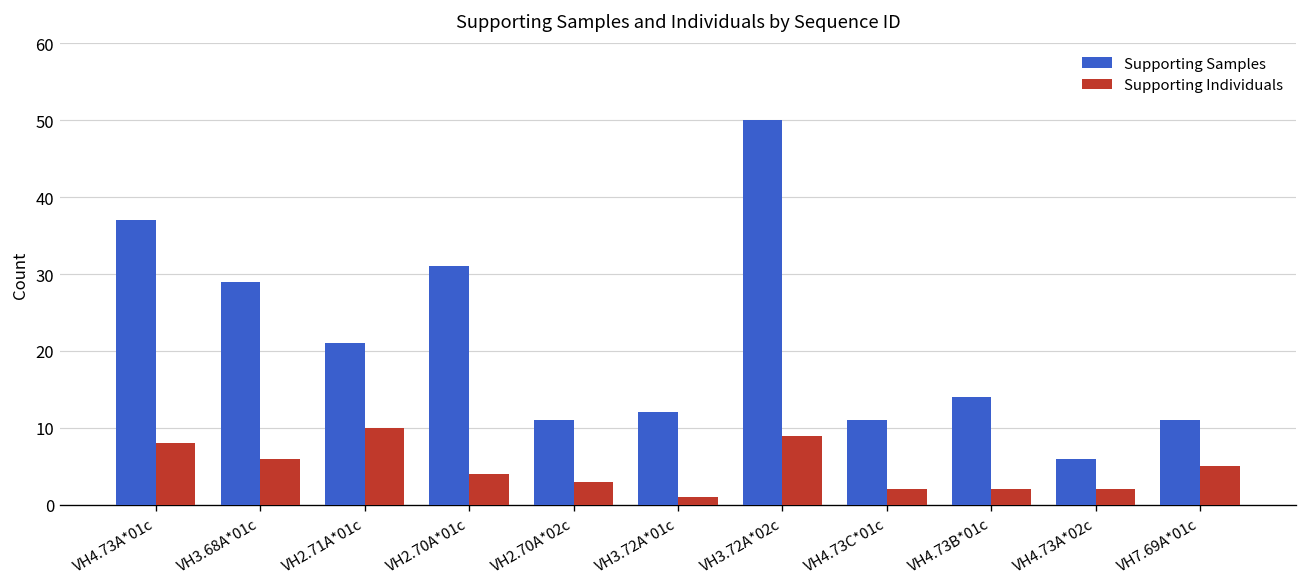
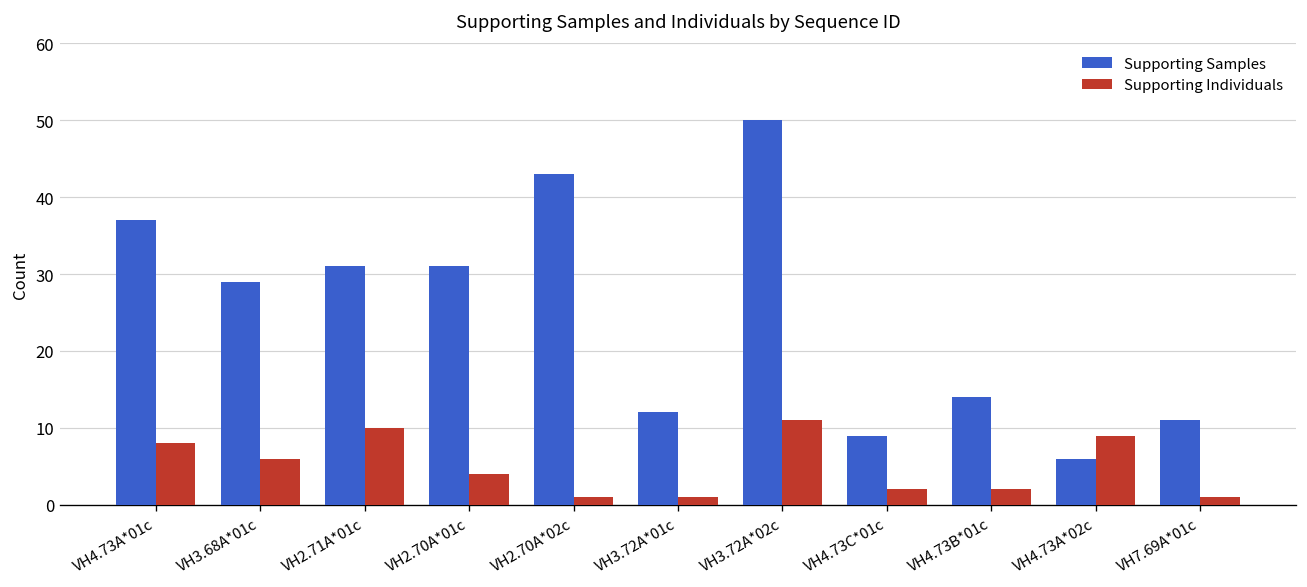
Supporting Samples, VH2.71A*01c: 21 -> 31
Supporting Samples, VH2.70A*02c: 11 -> 43
Supporting Individuals, VH2.70A*02c: 3 -> 1
Supporting Individuals, VH3.72A*02c: 9 -> 11
Supporting Samples, VH4.73C*01c: 11 -> 9
Supporting Individuals, VH4.73A*02c: 2 -> 9
Supporting Individuals, VH7.69A*01c: 5 -> 1
